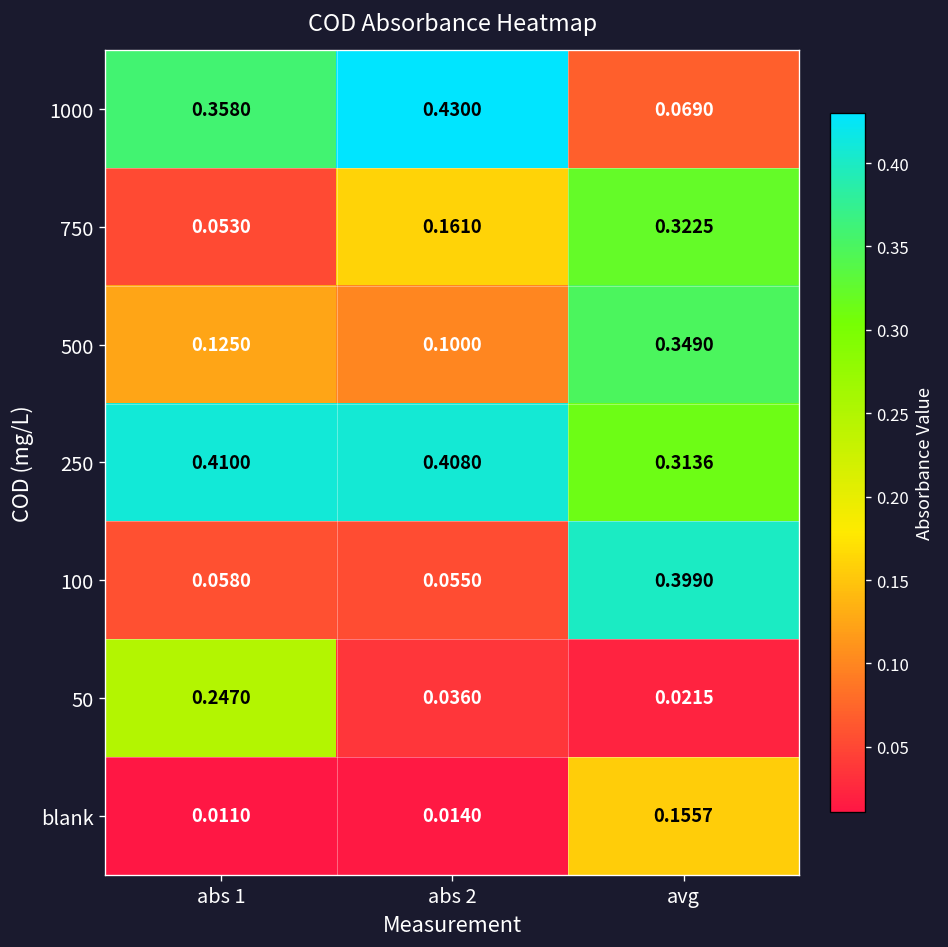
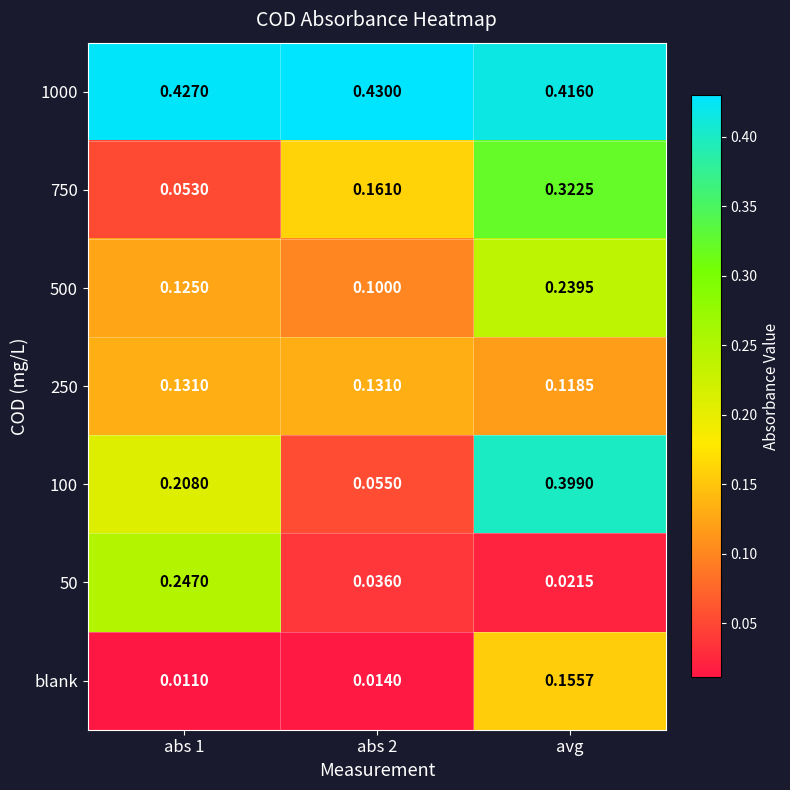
1000, abs 1: 0.3580 -> 0.4270
1000, avg: 0.0690 -> 0.4160
500, avg: 0.3490 -> 0.2395
250, abs 1: 0.4100 -> 0.1310
250, abs 2: 0.4080 -> 0.1310
250, avg: 0.3136 -> 0.1185
100, abs 1: 0.0580 -> 0.2080
